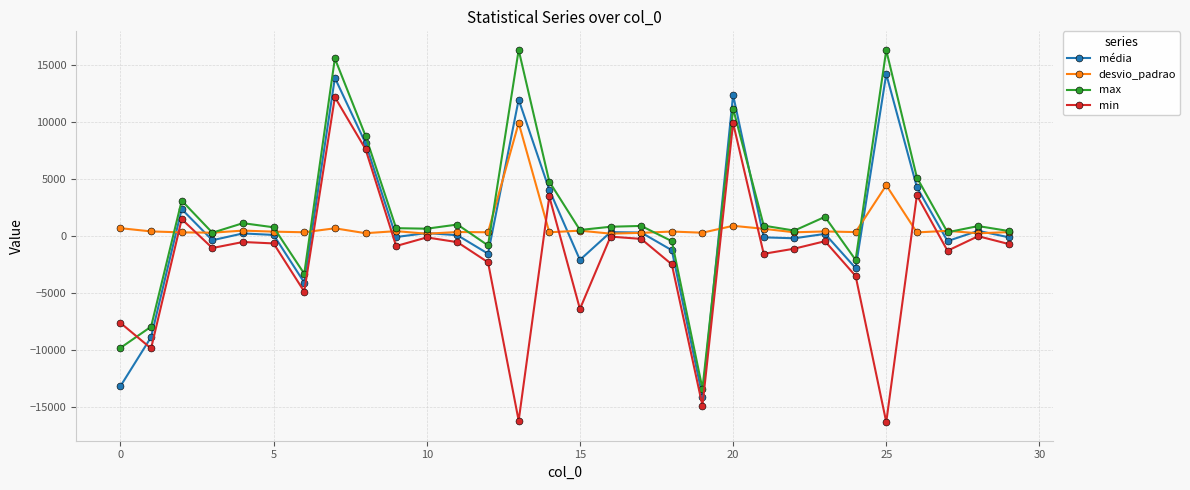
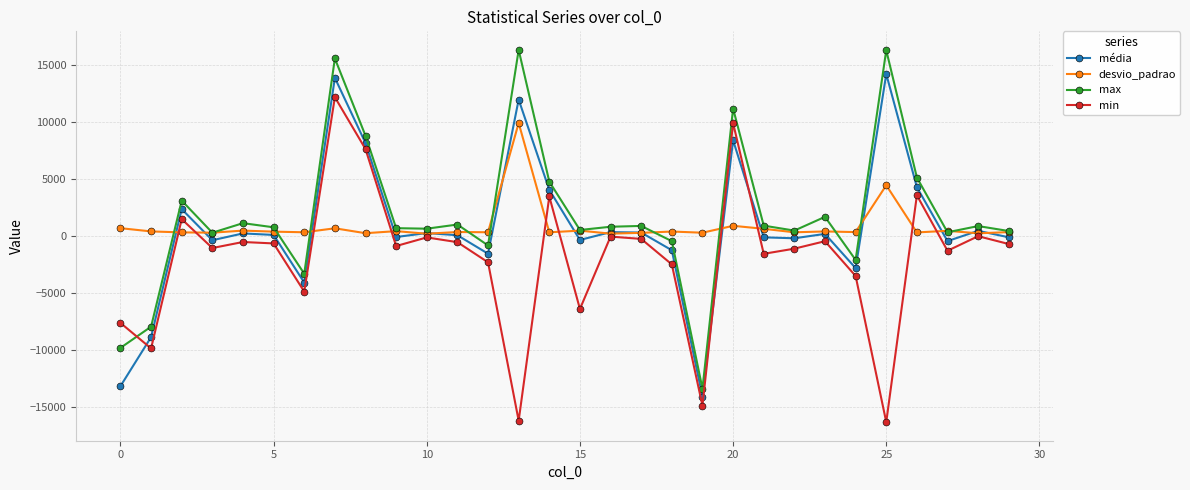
média, 15: -2100 -> -400
média, 20: 12300 -> 8400
